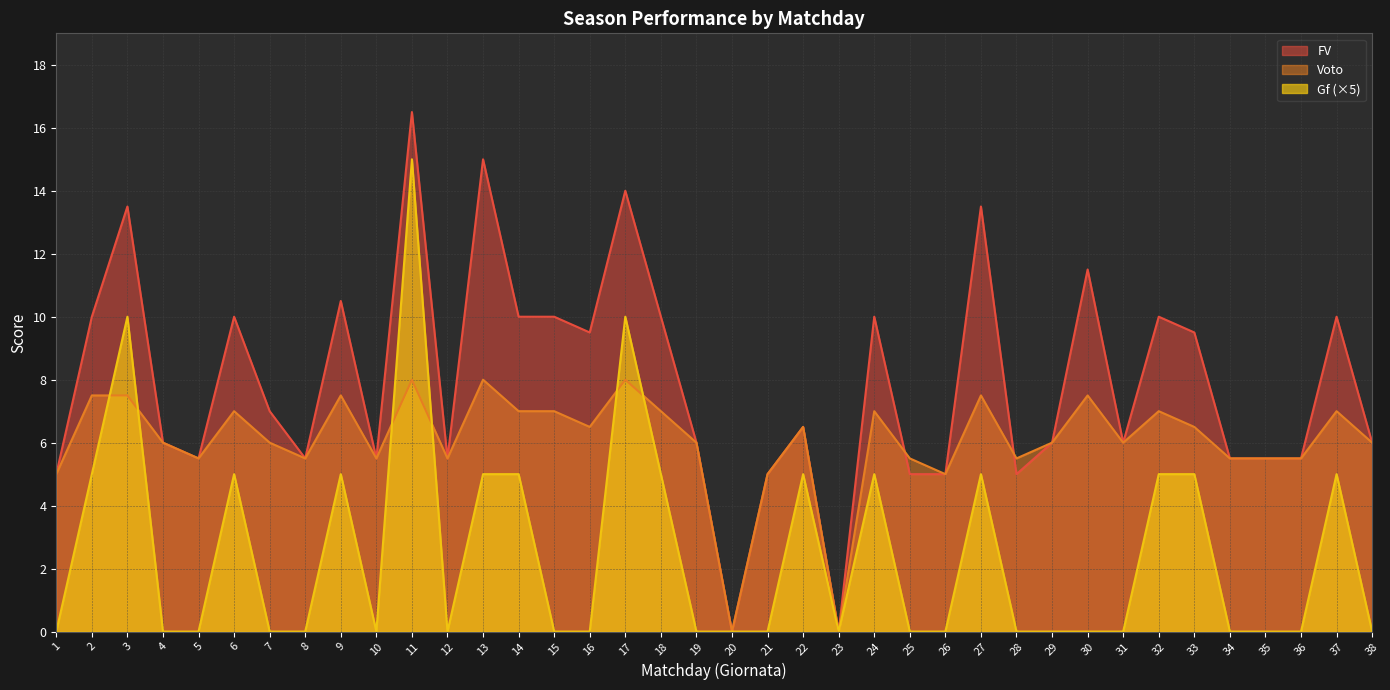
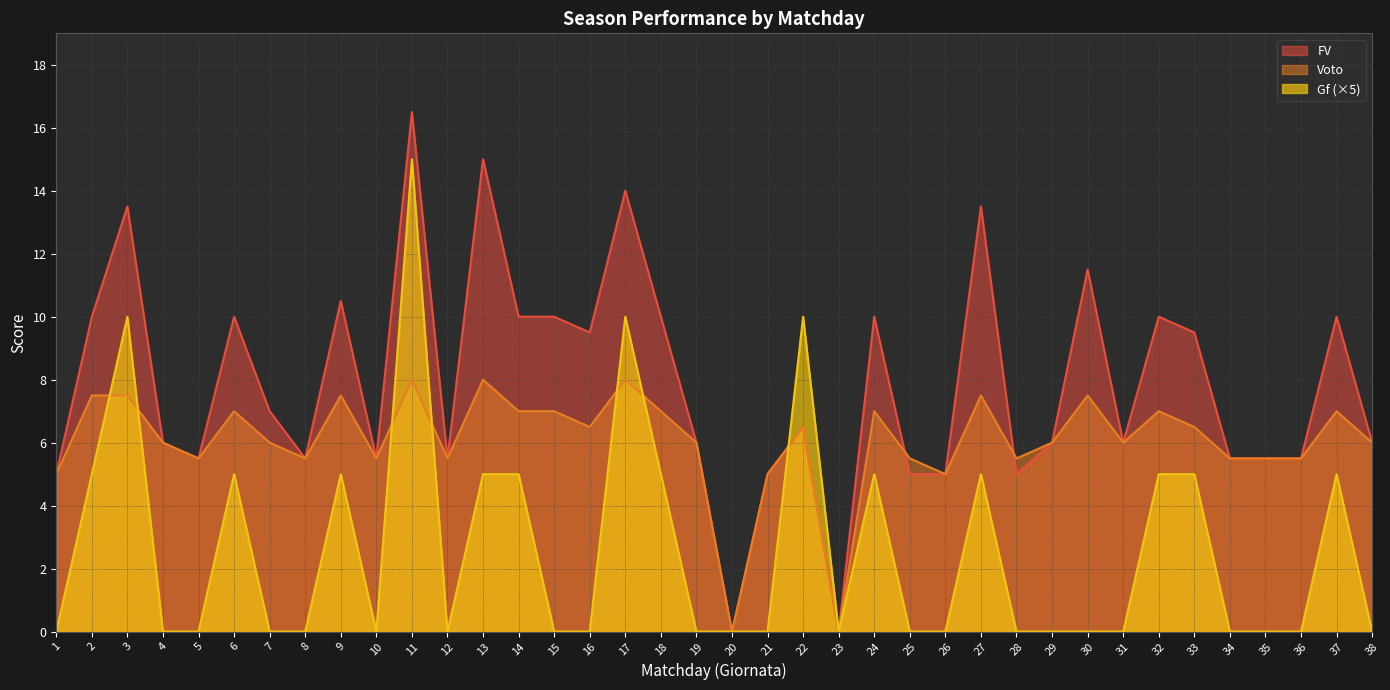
Gf (×5), 22: 5.0 -> 10.0
